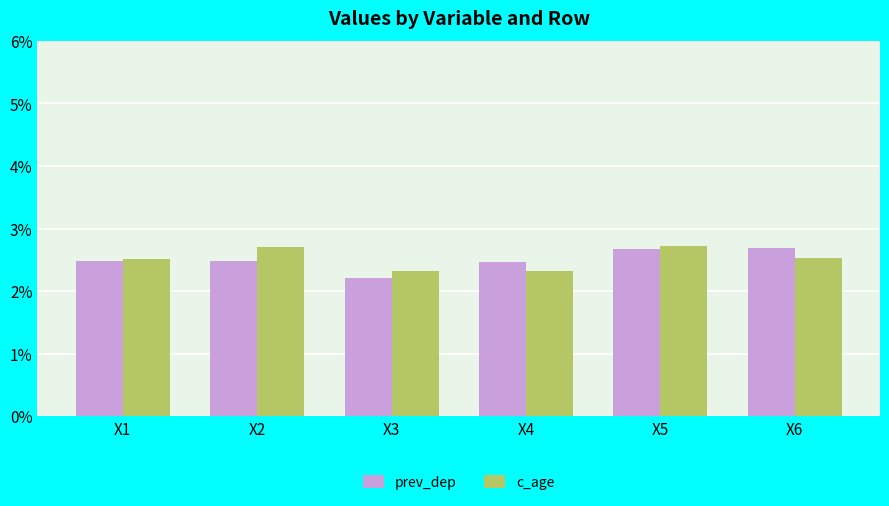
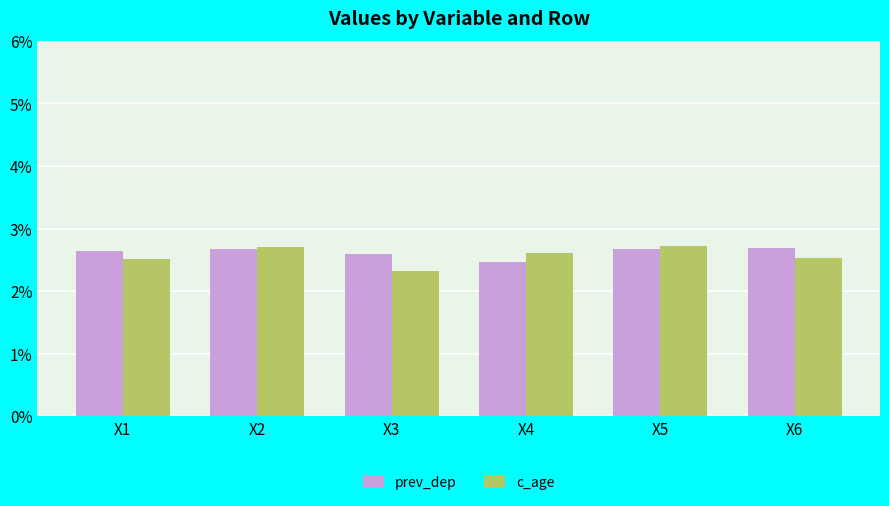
prev_dep, X1: 2.5% -> 2.6%
prev_dep, X2: 2.5% -> 2.7%
prev_dep, X3: 2.2% -> 2.6%
c_age, X4: 2.3% -> 2.6%
